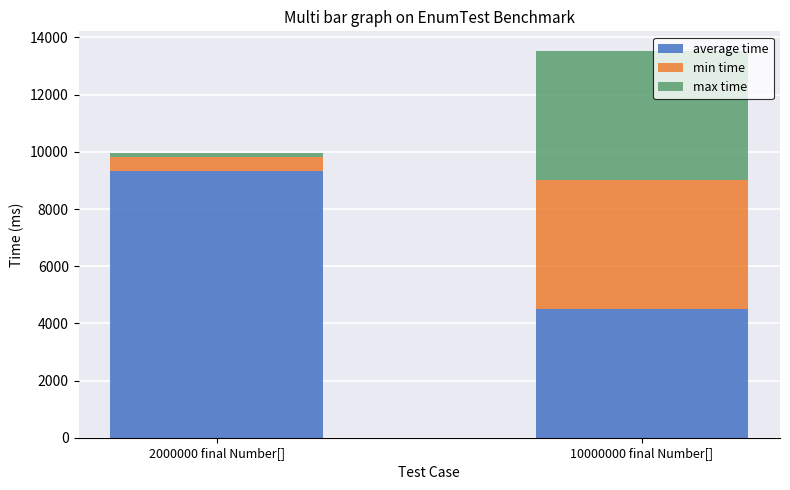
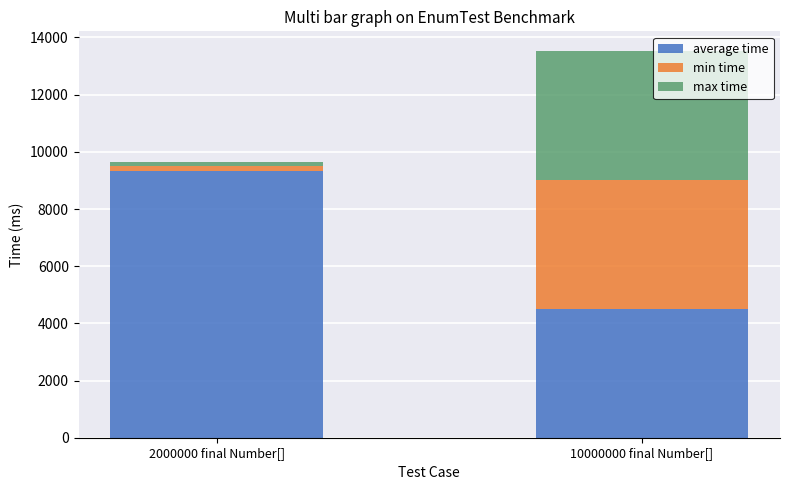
min time, 2000000 final Number[]: 500 -> 200
